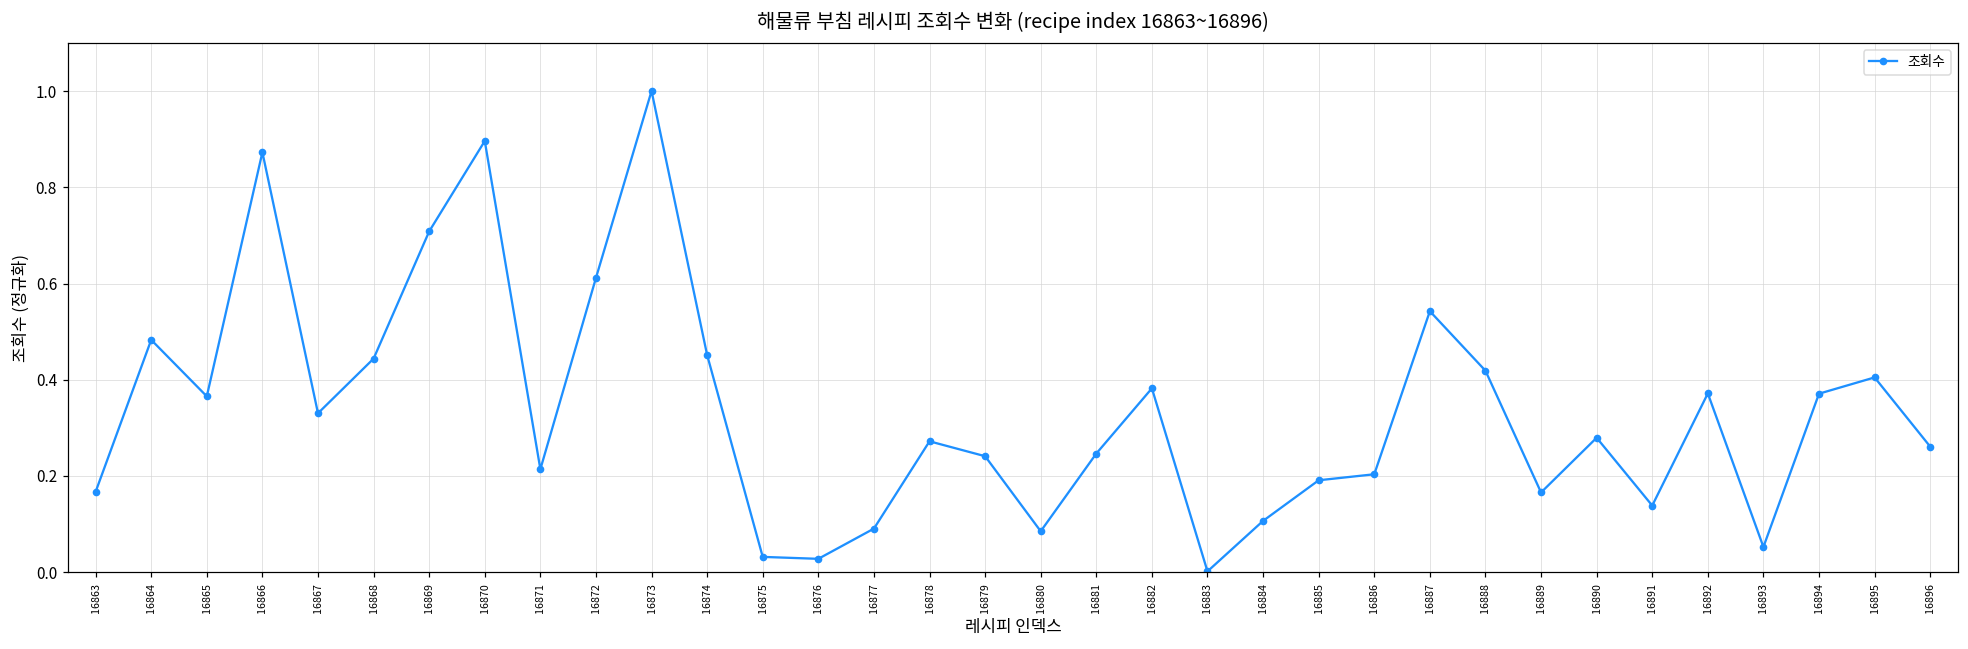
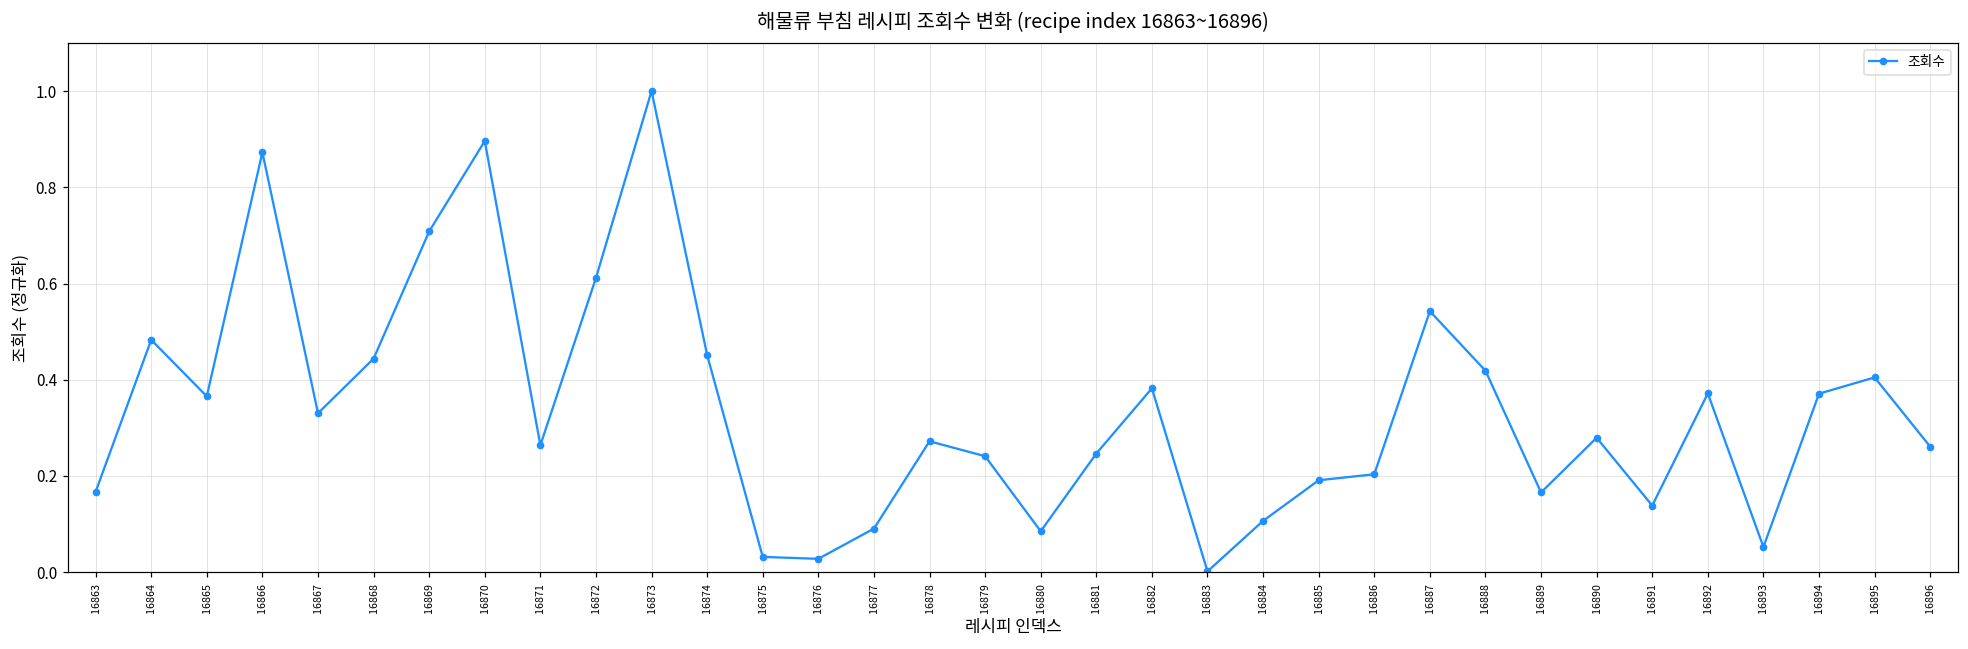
16871: 0.21 -> 0.26
